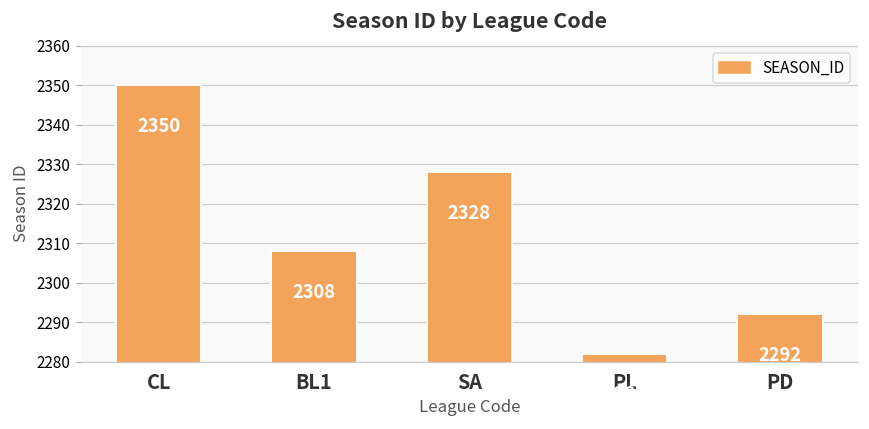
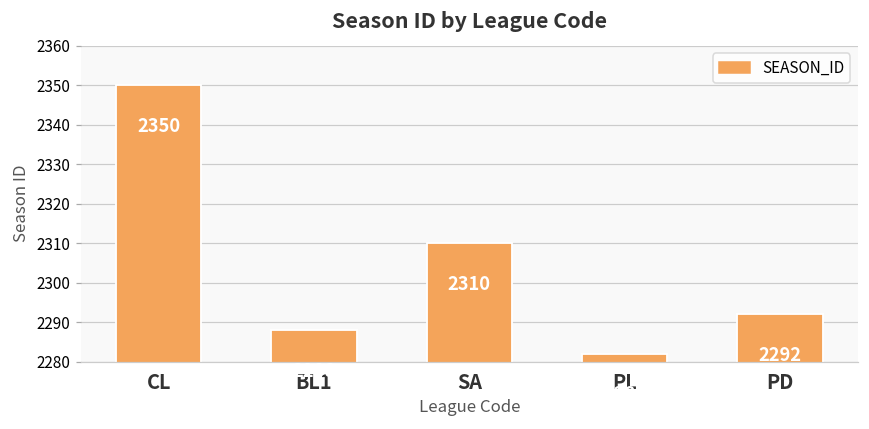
BL1: 2308 -> 2288
SA: 2328 -> 2310
